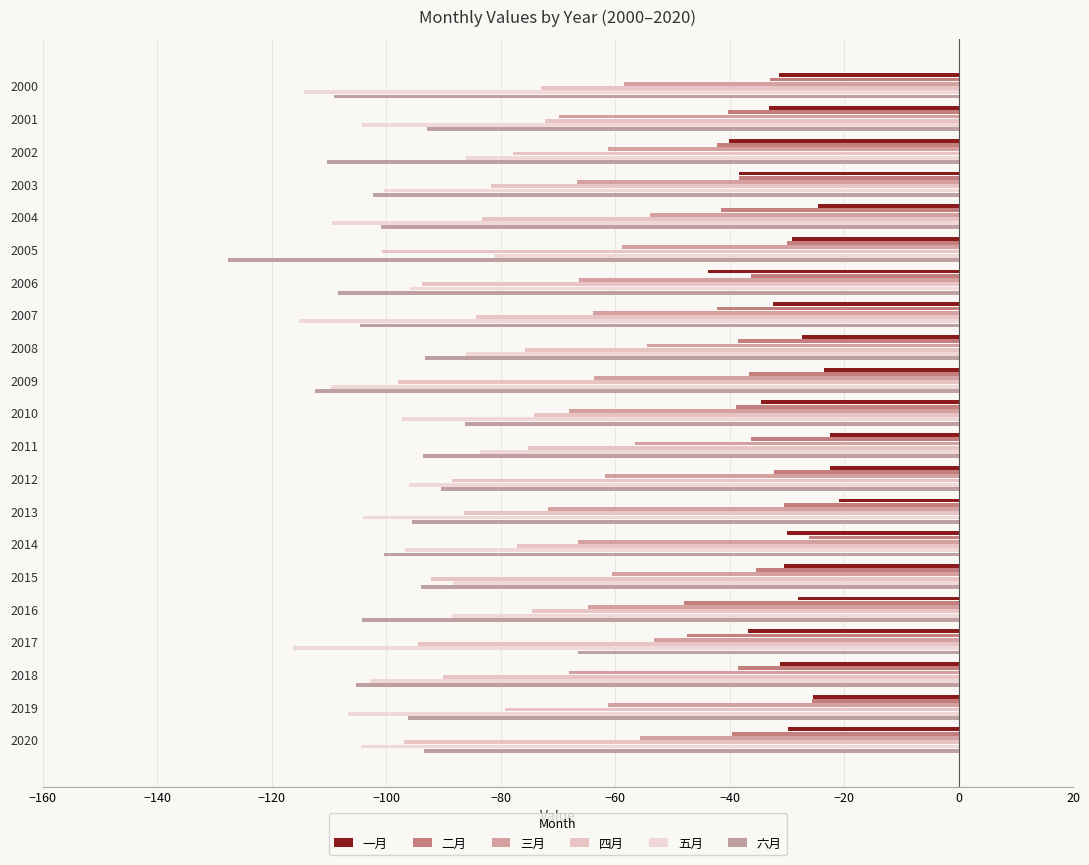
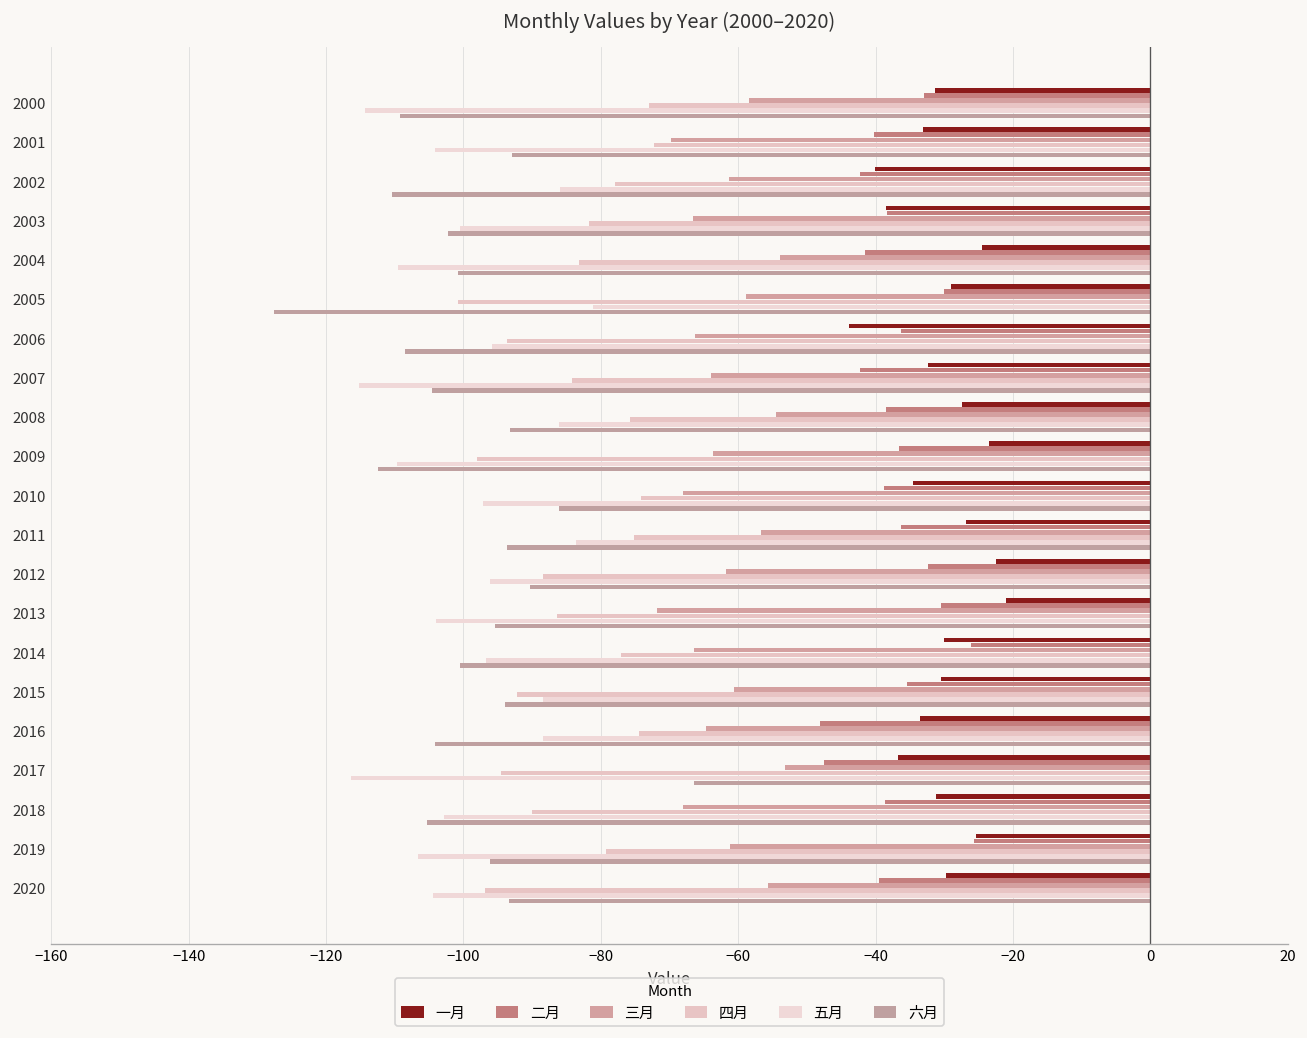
一月, 2011: -22 -> -27
一月, 2016: -28 -> -33
